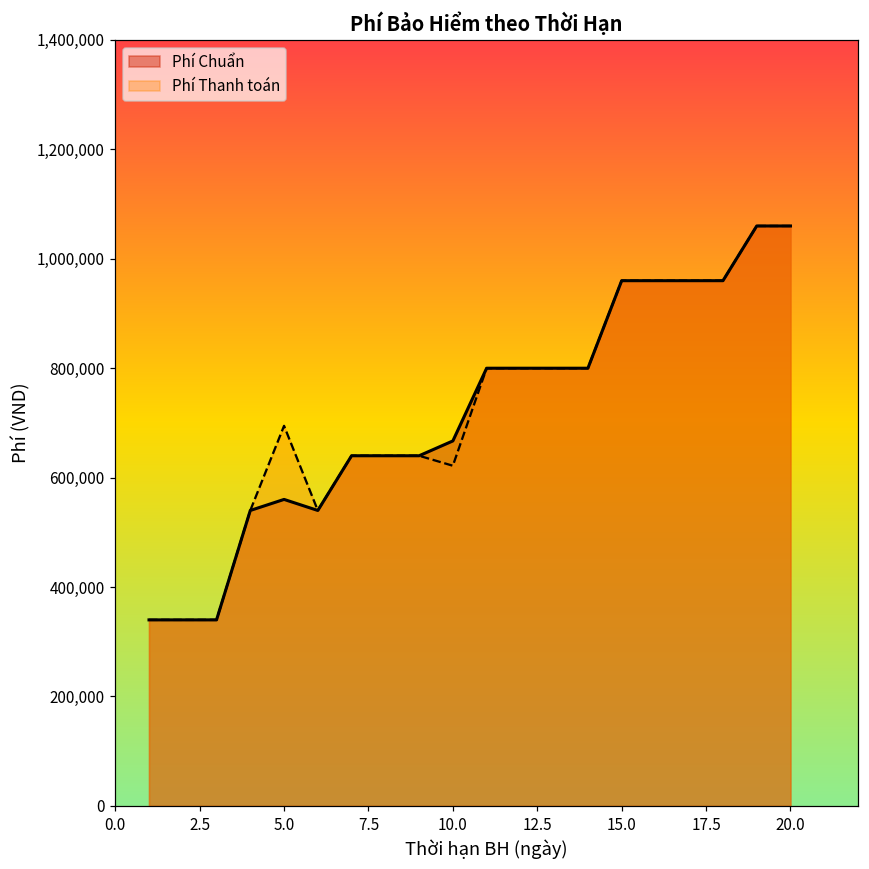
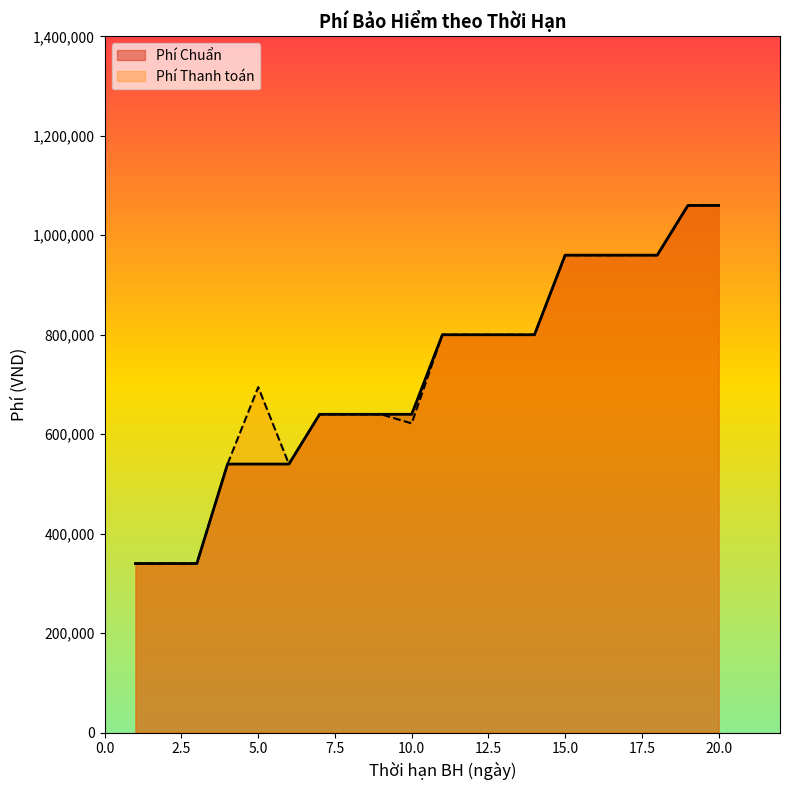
Phí Chuẩn, 5.0: 560,000 -> 540,000
Phí Chuẩn, 10.0: 670,000 -> 640,000
